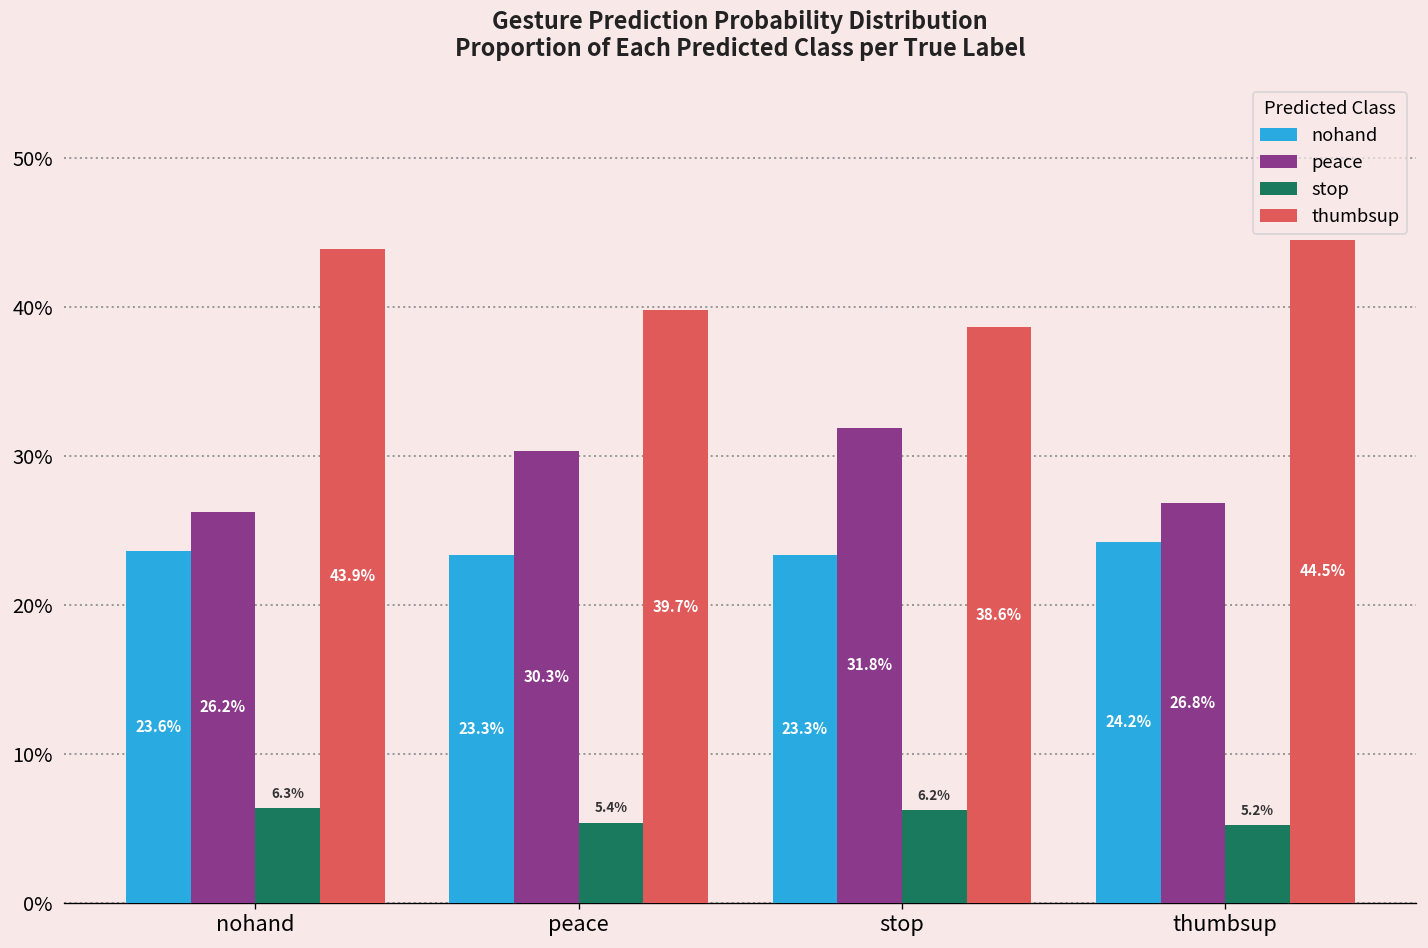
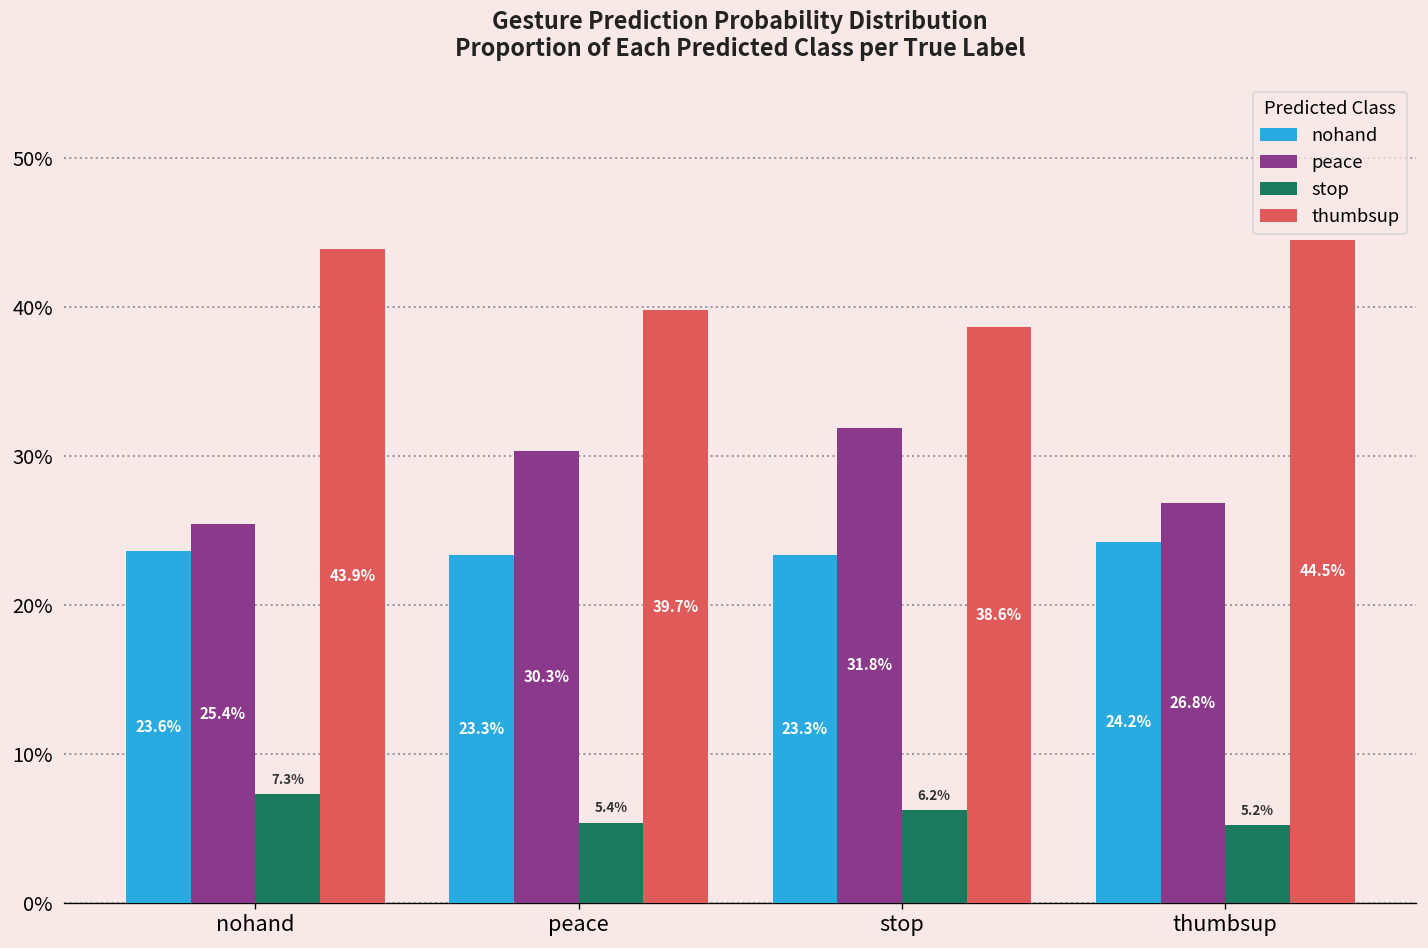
peace, nohand: 26.2% -> 25.4%
stop, nohand: 6.3% -> 7.3%
